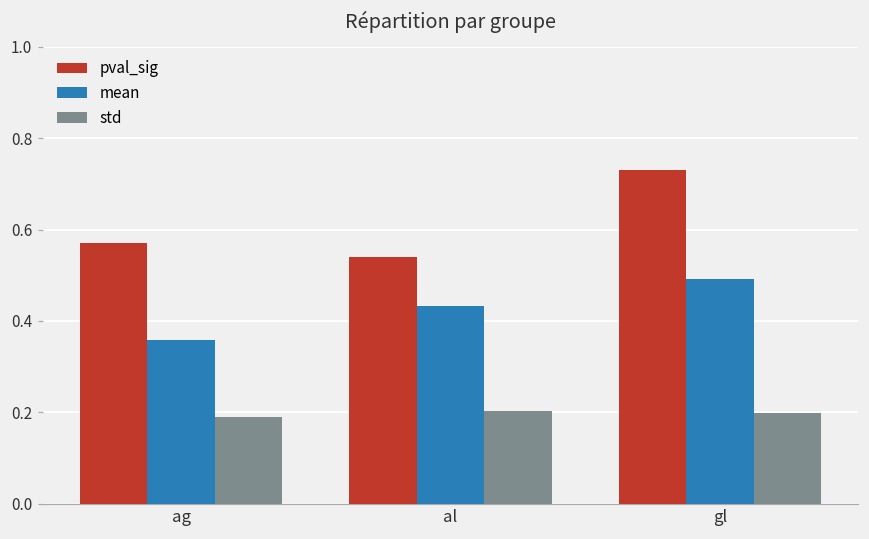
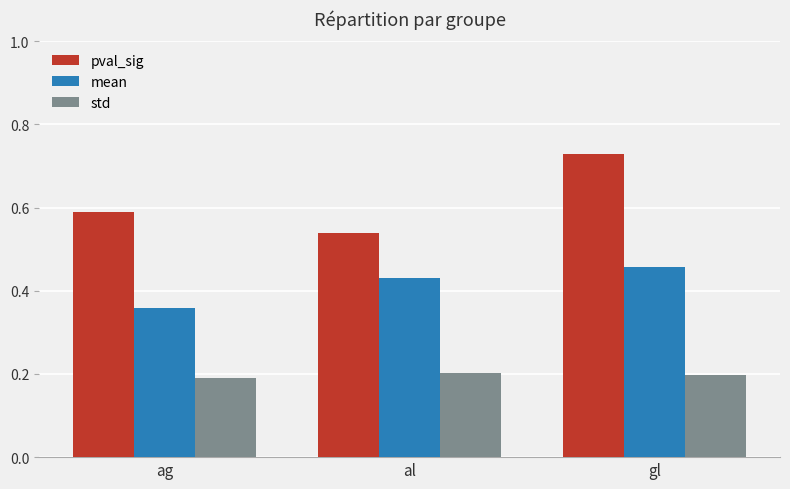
pval_sig, ag: 0.57 -> 0.59
mean, gl: 0.49 -> 0.46
